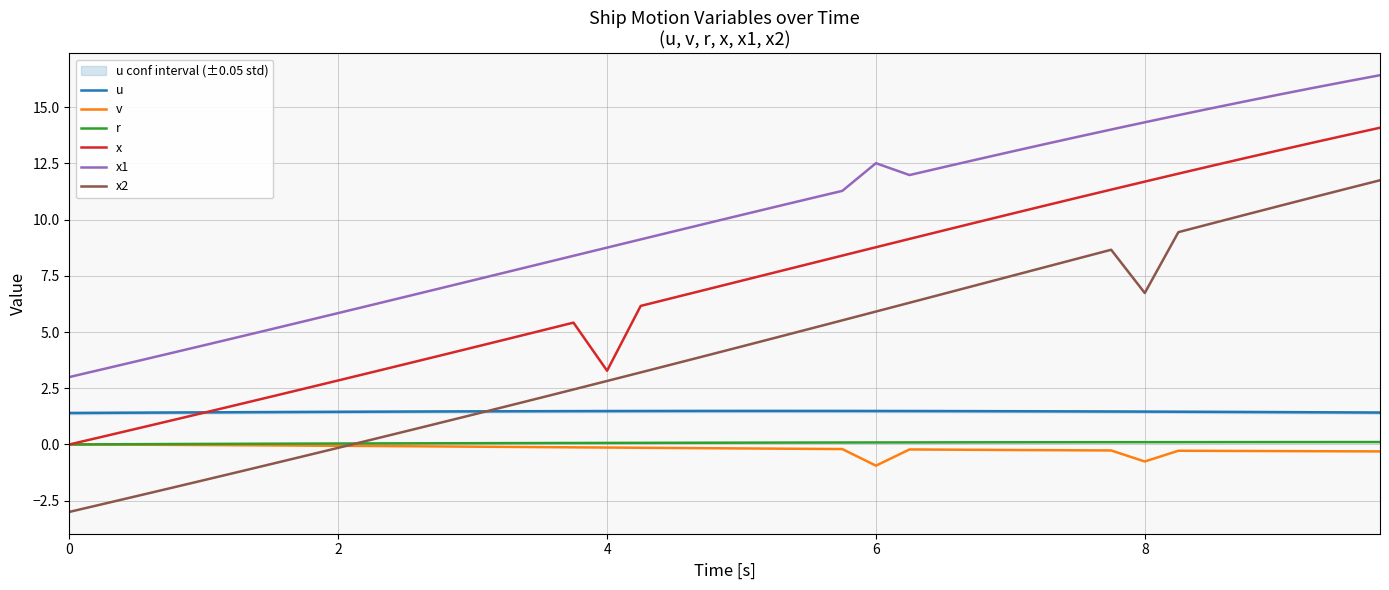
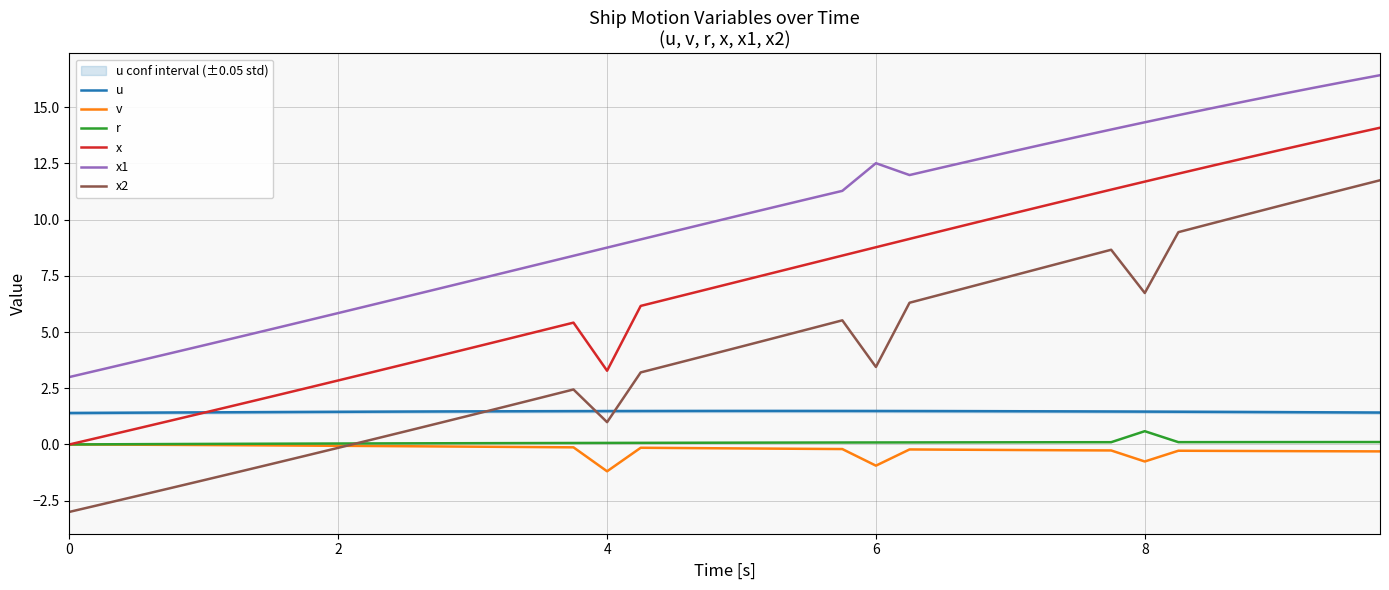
v, 4: -0.1 -> -1.2
x2, 4: 2.8 -> 1.0
x2, 6: 5.9 -> 3.4
r, 8: 0.1 -> 0.6
